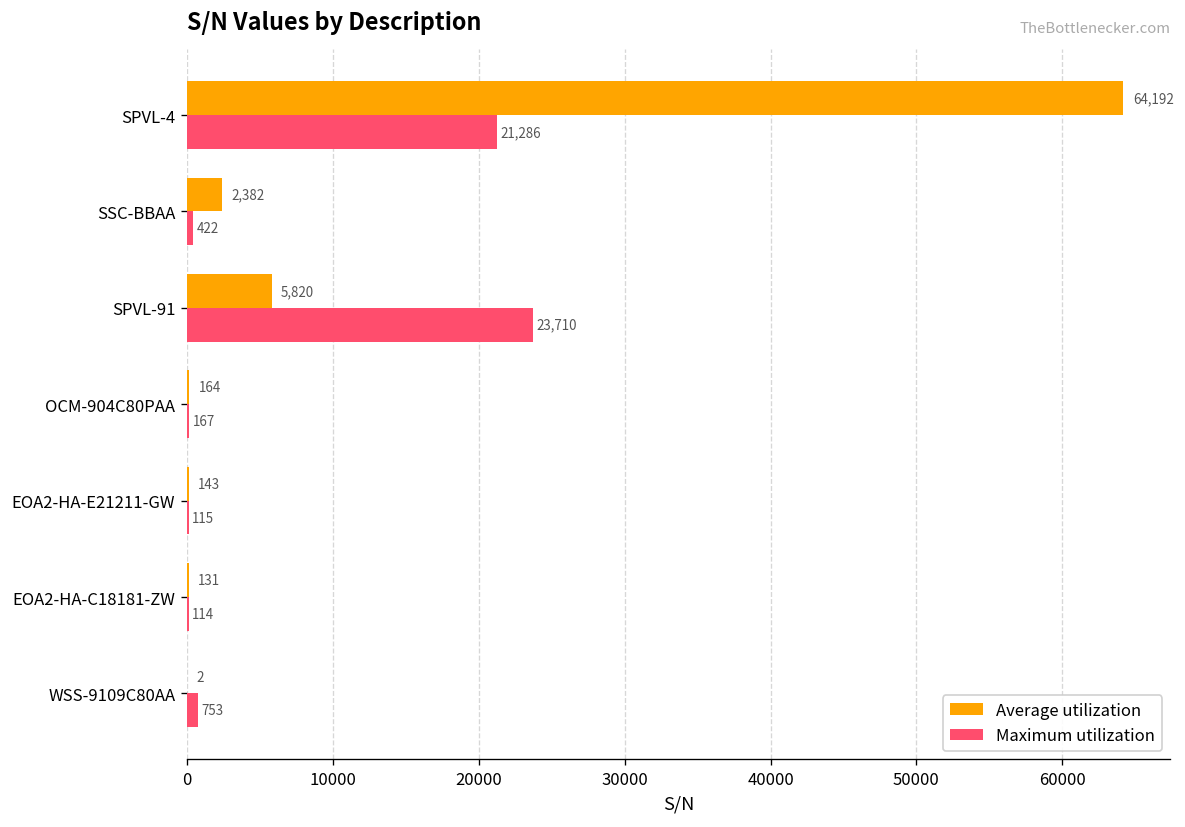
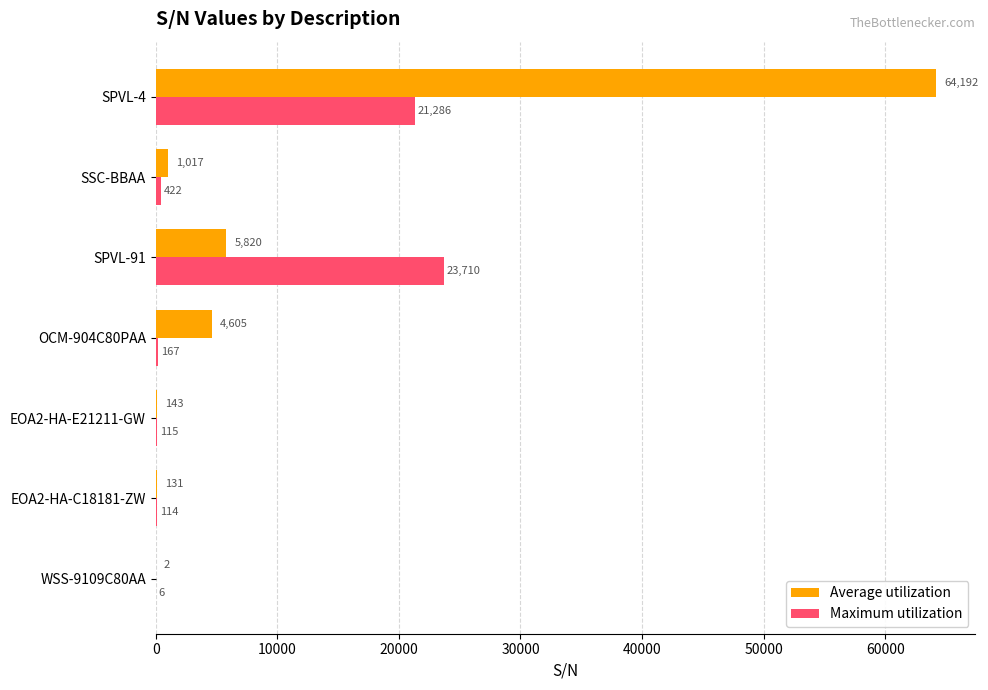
Average utilization, SSC-BBAA: 2,382 -> 1,017
Average utilization, OCM-904C80PAA: 164 -> 4,605
Maximum utilization, WSS-9109C80AA: 753 -> 6
